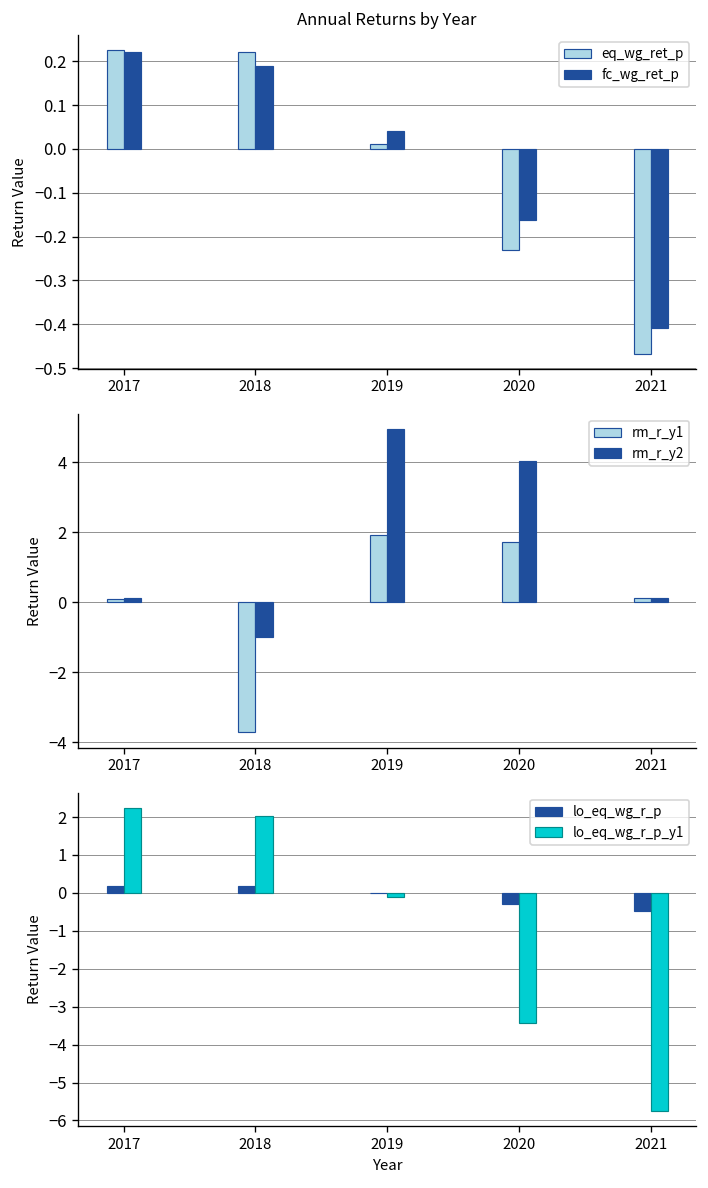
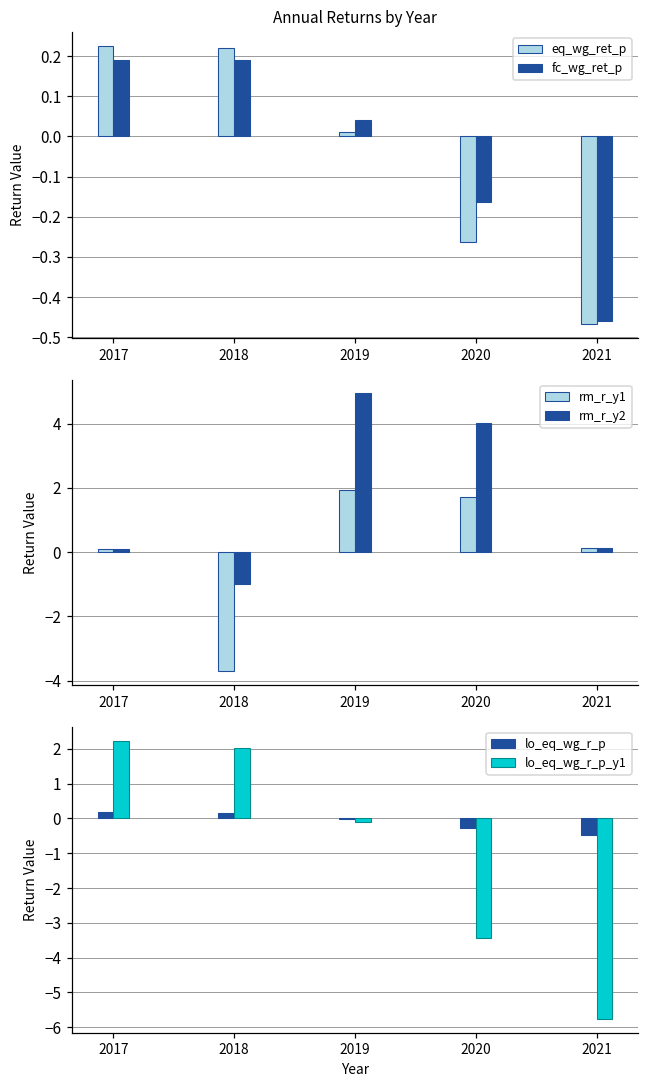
Annual Returns by Year, fc_wg_ret_p, 2017: 0.22 -> 0.19
Annual Returns by Year, eq_wg_ret_p, 2020: -0.23 -> -0.26
Annual Returns by Year, fc_wg_ret_p, 2021: -0.41 -> -0.46
